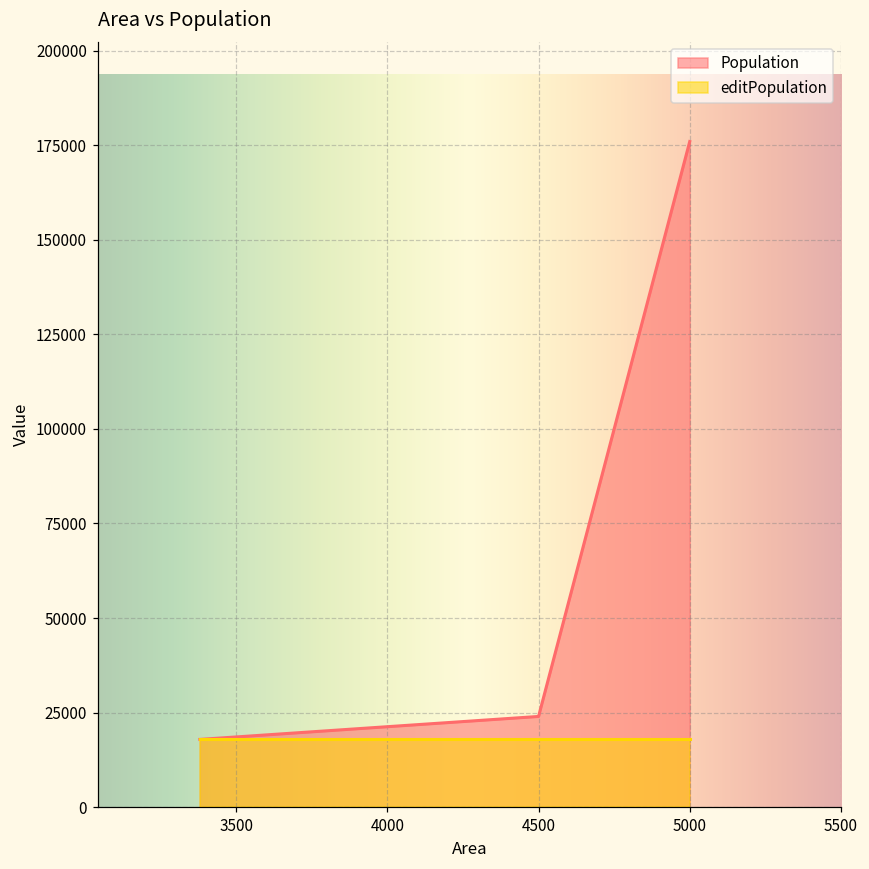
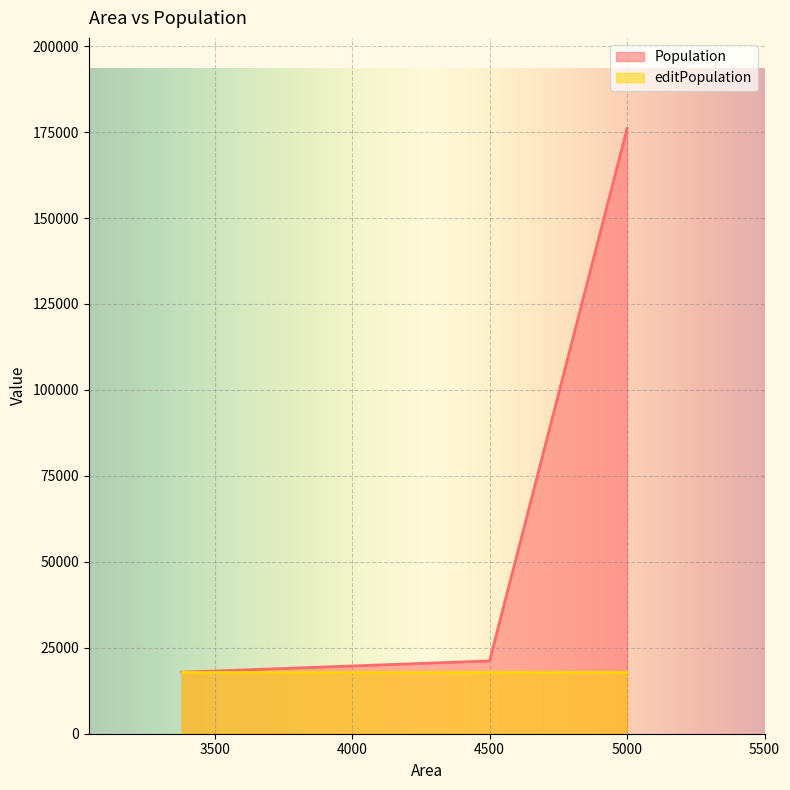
Population, 4500: 24000 -> 21000
